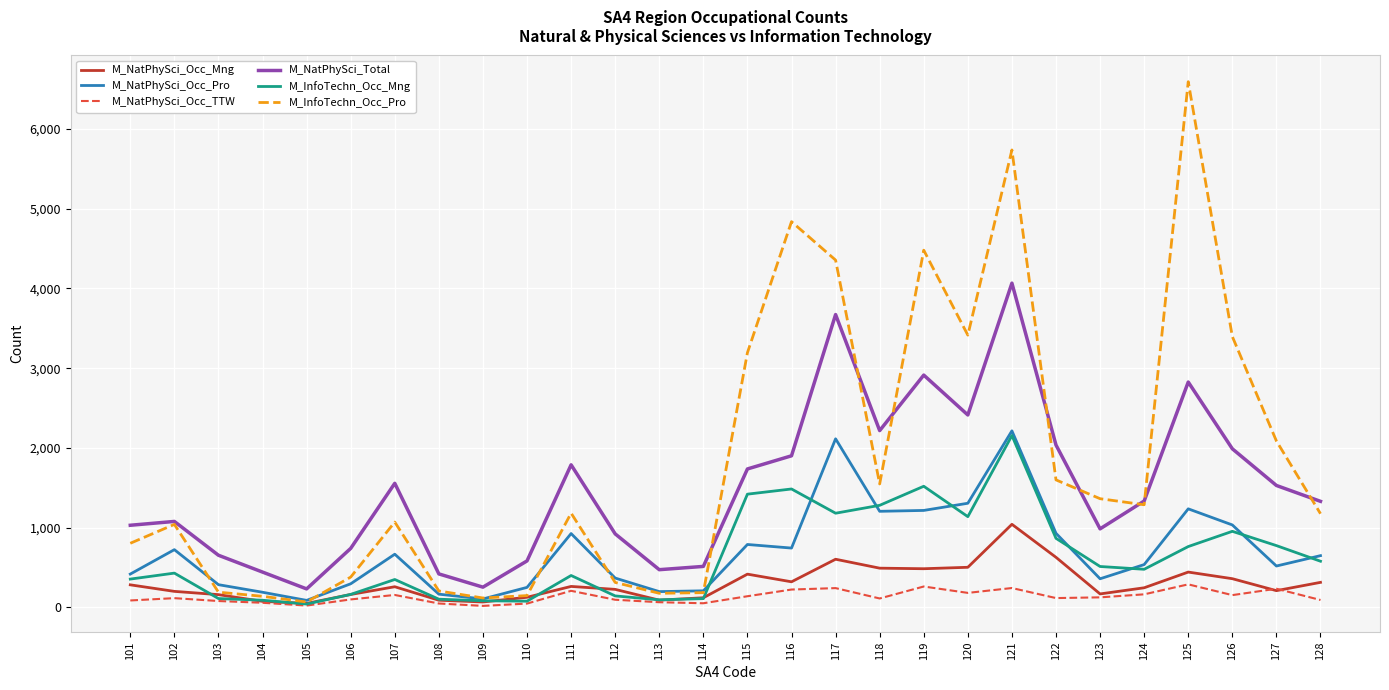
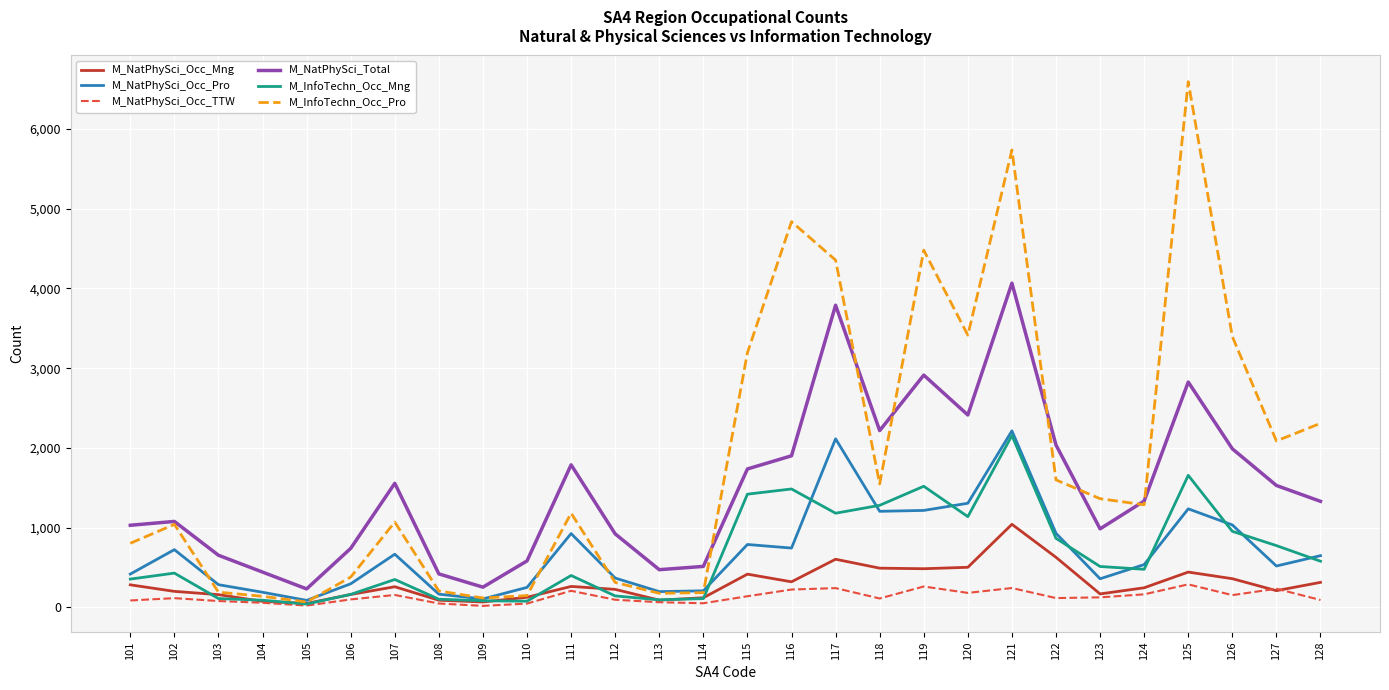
M_NatPhySci_Total, 117: 3,700 -> 3,800
M_InfoTechn_Occ_Mng, 125: 800 -> 1,700
M_InfoTechn_Occ_Pro, 128: 1,200 -> 2,300
